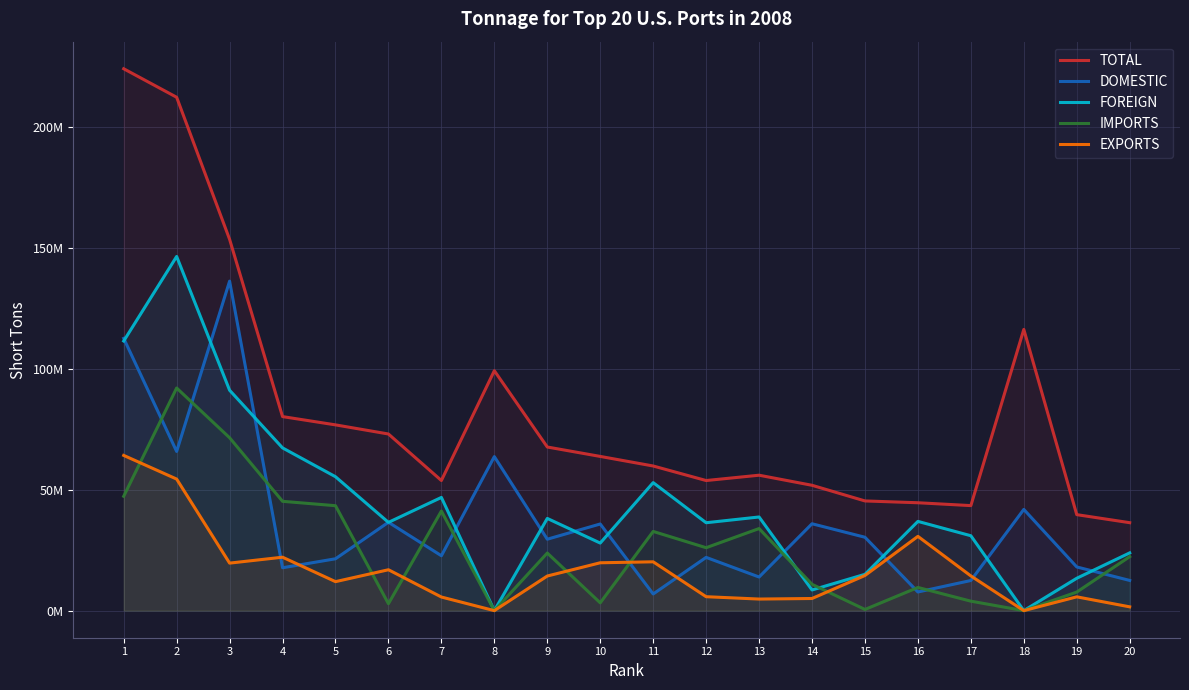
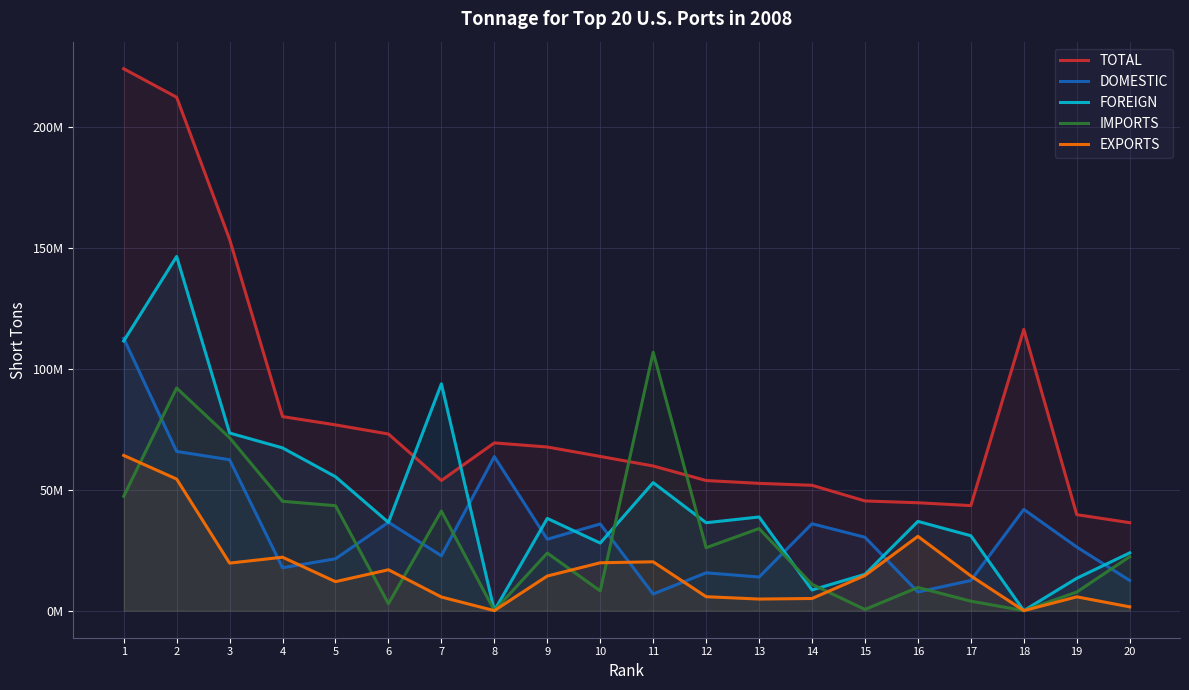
DOMESTIC, 3: 136000000 -> 62000000
FOREIGN, 3: 91000000 -> 73000000
FOREIGN, 7: 47000000 -> 94000000
TOTAL, 8: 99000000 -> 69000000
IMPORTS, 10: 3000000 -> 8000000
IMPORTS, 11: 33000000 -> 107000000
DOMESTIC, 12: 22000000 -> 16000000
TOTAL, 13: 56000000 -> 53000000
DOMESTIC, 19: 18000000 -> 26000000
